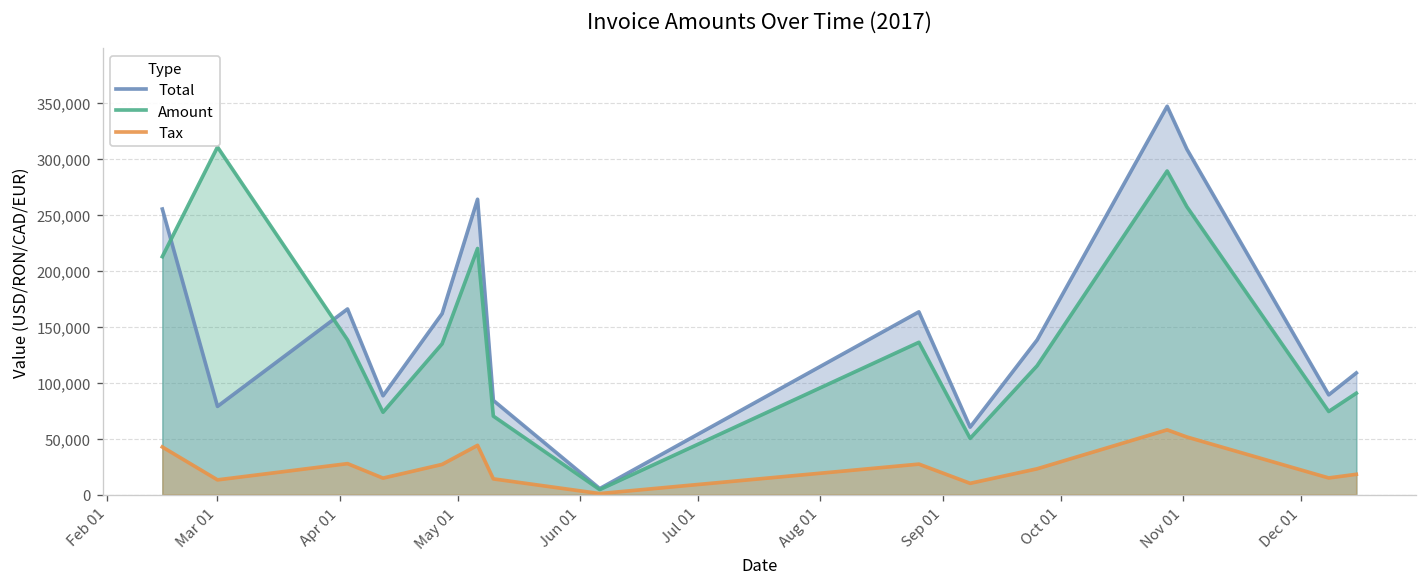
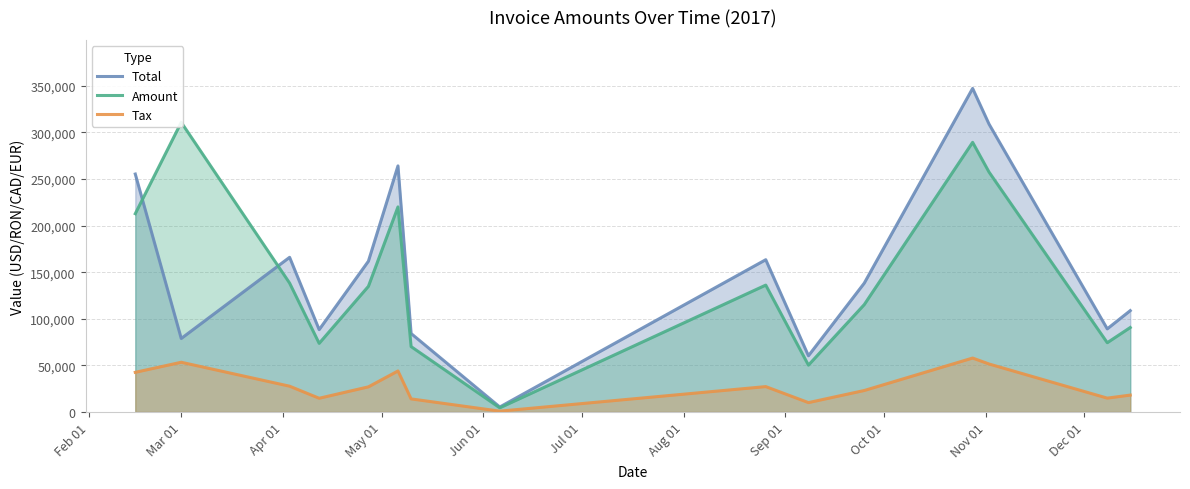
Tax, Mar 01: 10,000 -> 50,000
